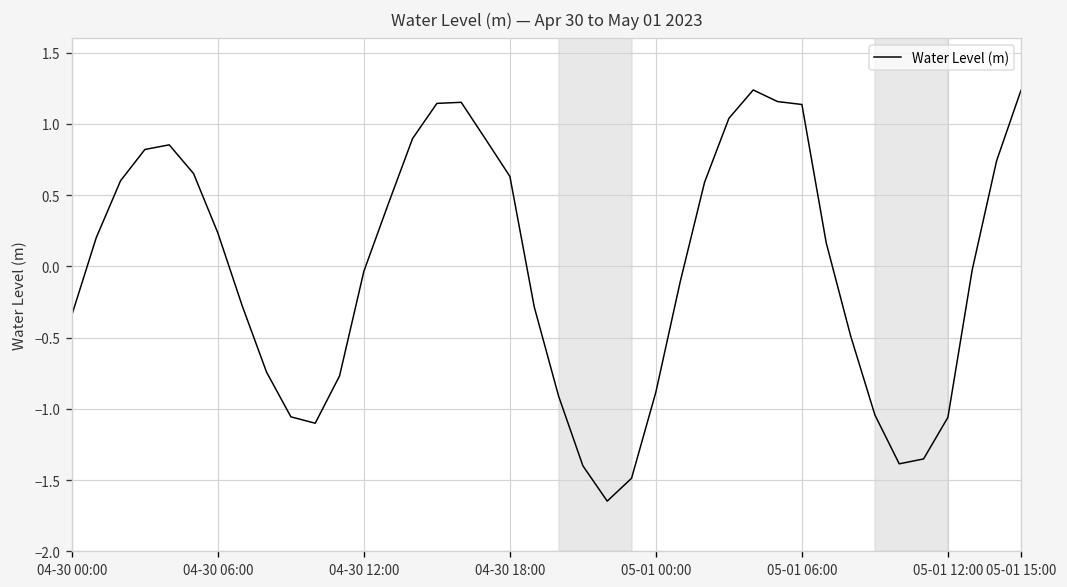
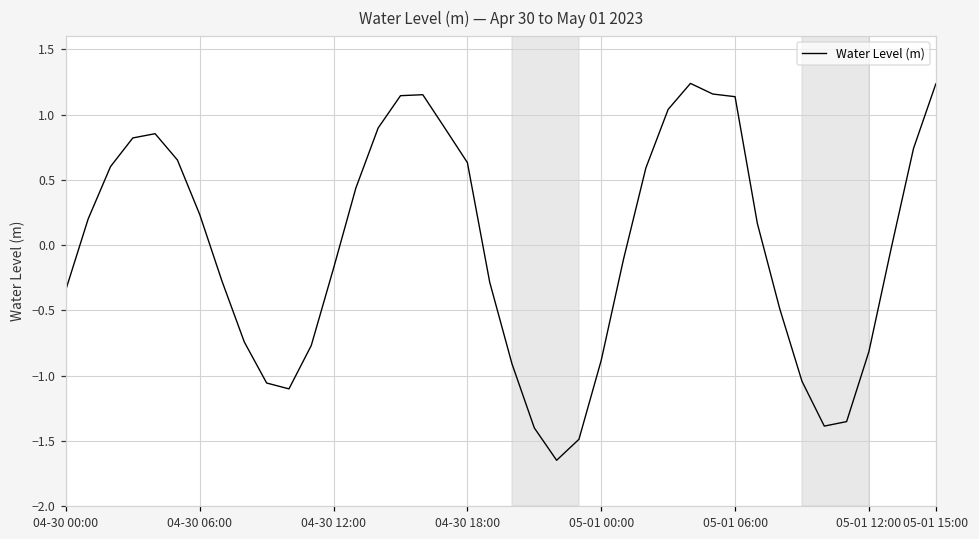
04-30 12:00: -0.03 -> -0.18
05-01 12:00: -1.06 -> -0.82
